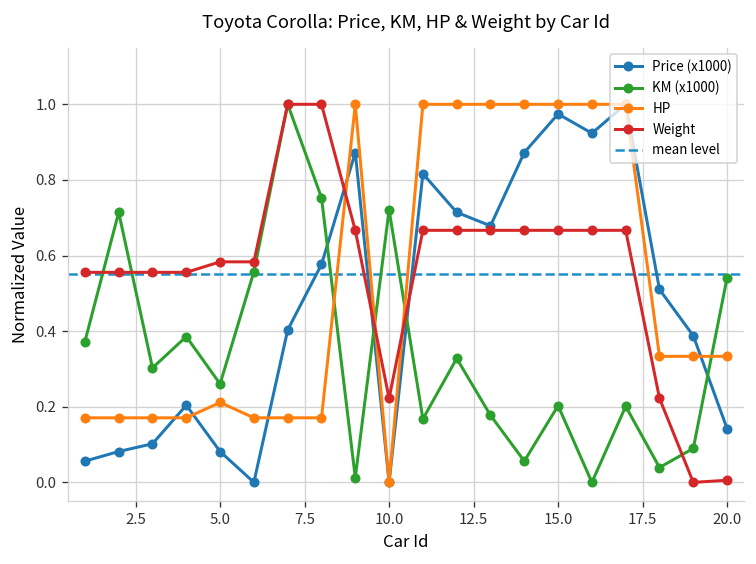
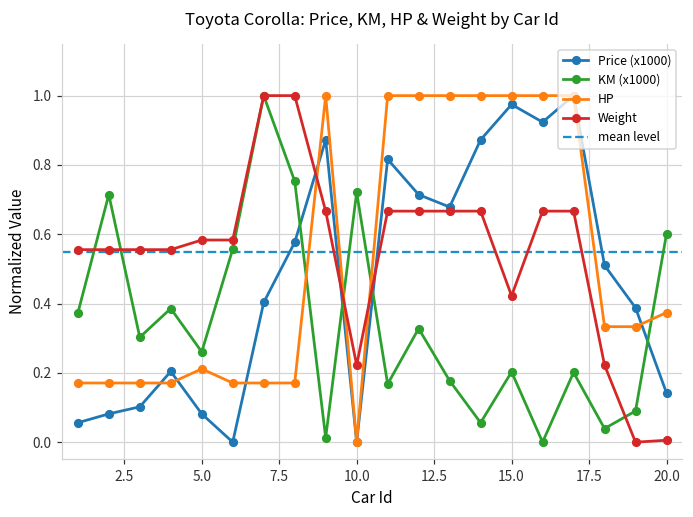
Weight, 15.0: 0.67 -> 0.42
KM (x1000), 20.0: 0.54 -> 0.60
HP, 20.0: 0.33 -> 0.37
